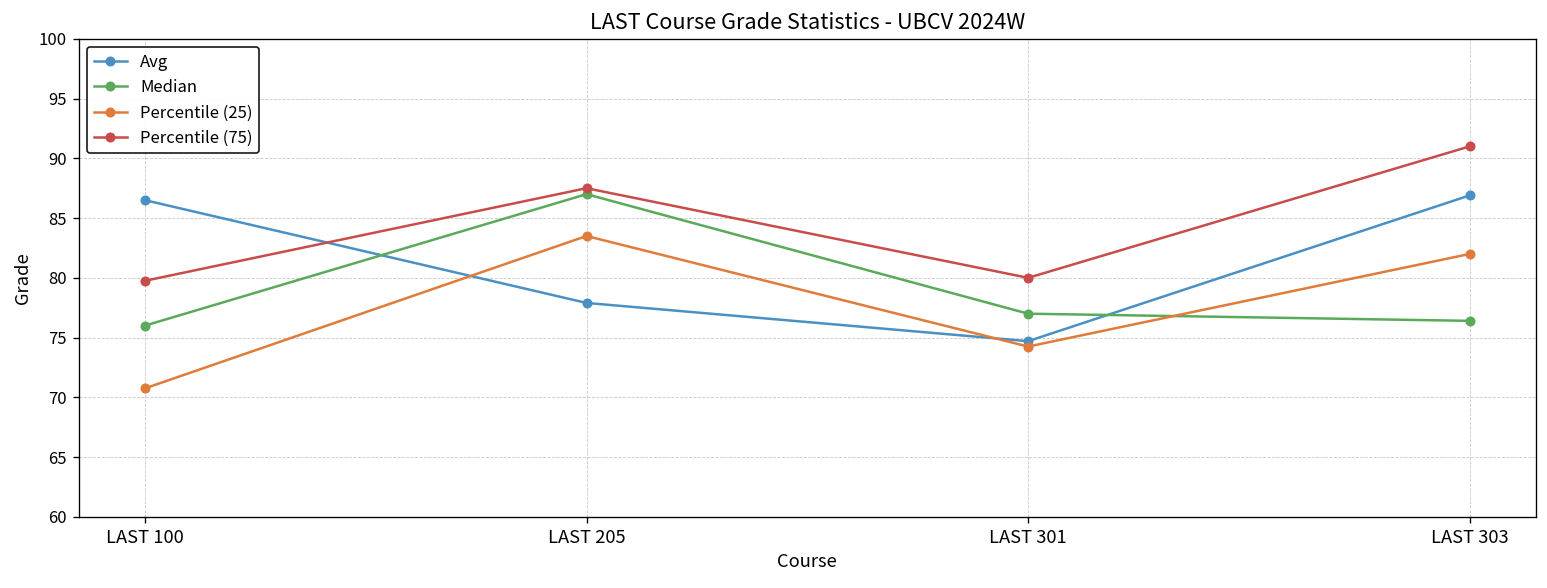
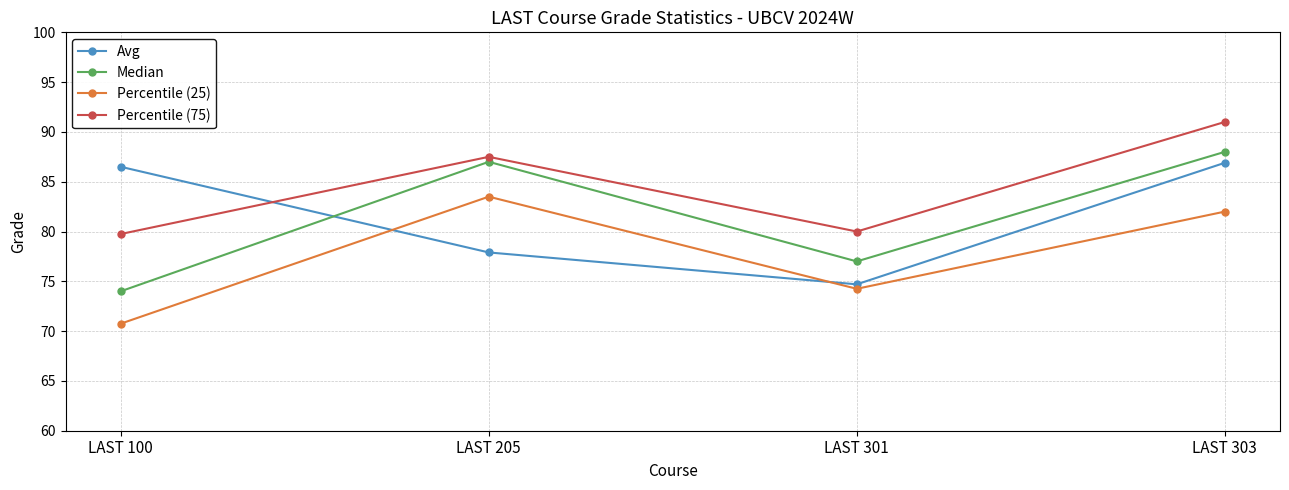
Median, LAST 100: 76 -> 74
Median, LAST 303: 76 -> 88
